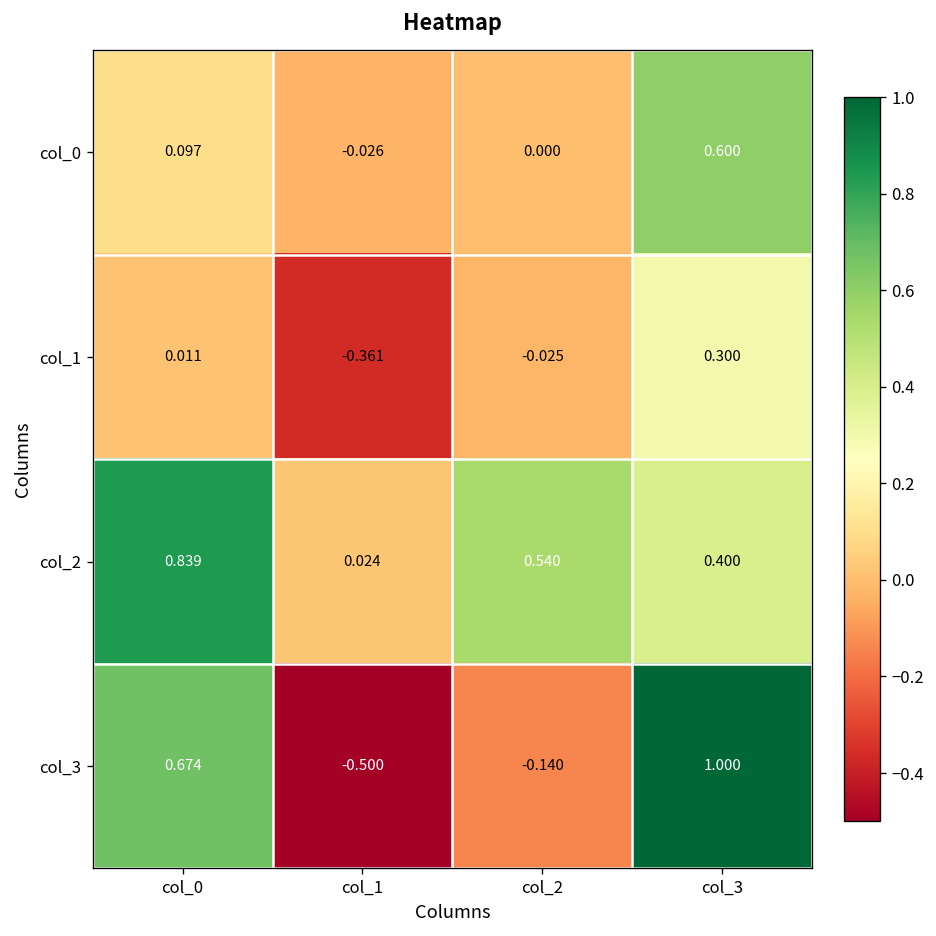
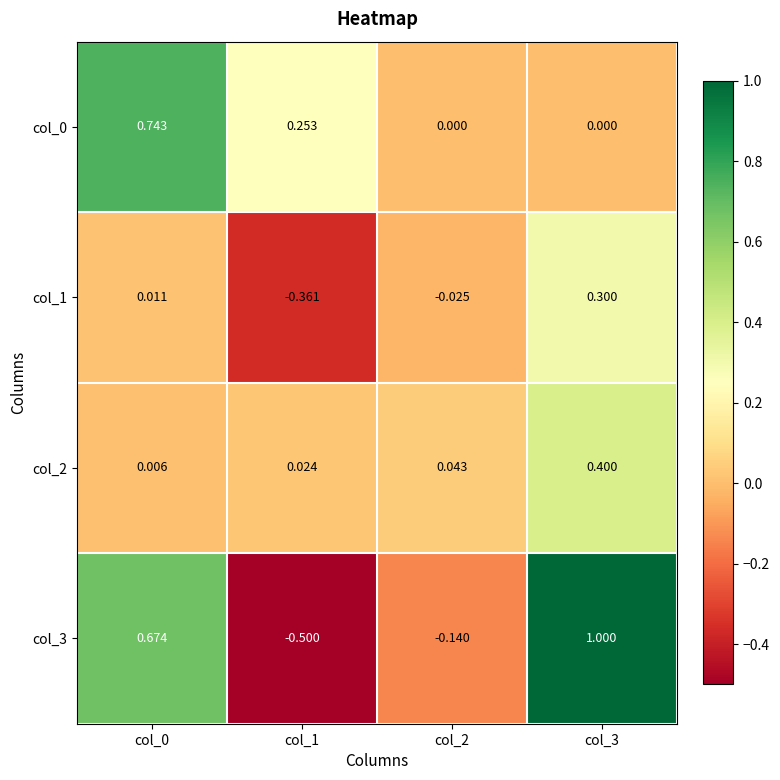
col_0, col_0: 0.097 -> 0.743
col_0, col_1: -0.026 -> 0.253
col_0, col_3: 0.600 -> 0.000
col_2, col_0: 0.839 -> 0.006
col_2, col_2: 0.540 -> 0.043
